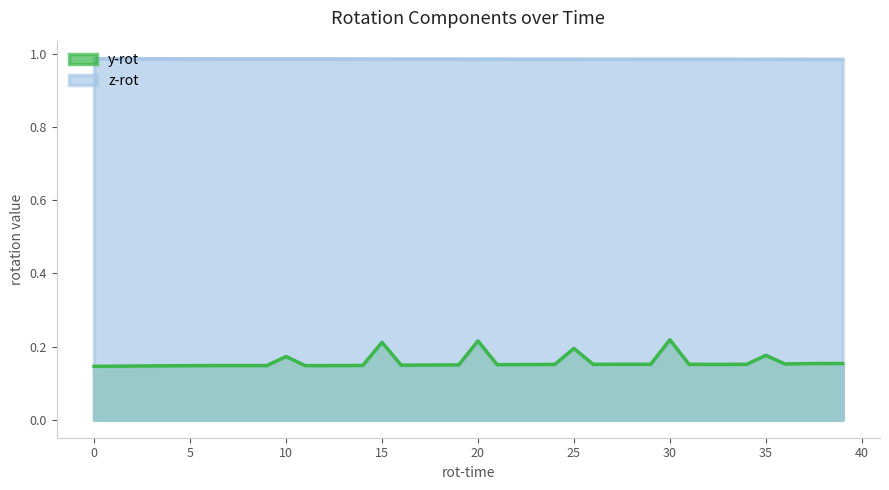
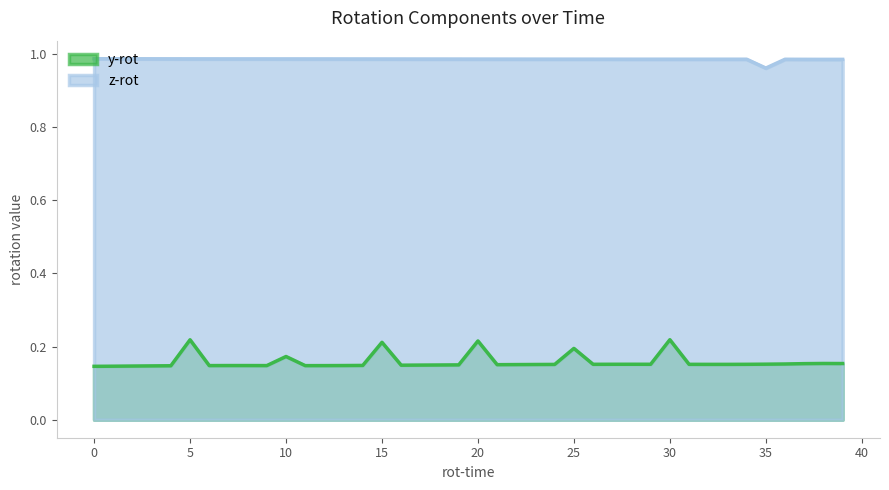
y-rot, 5: 0.15 -> 0.22
y-rot, 35: 0.18 -> 0.15
z-rot, 35: 0.99 -> 0.96
